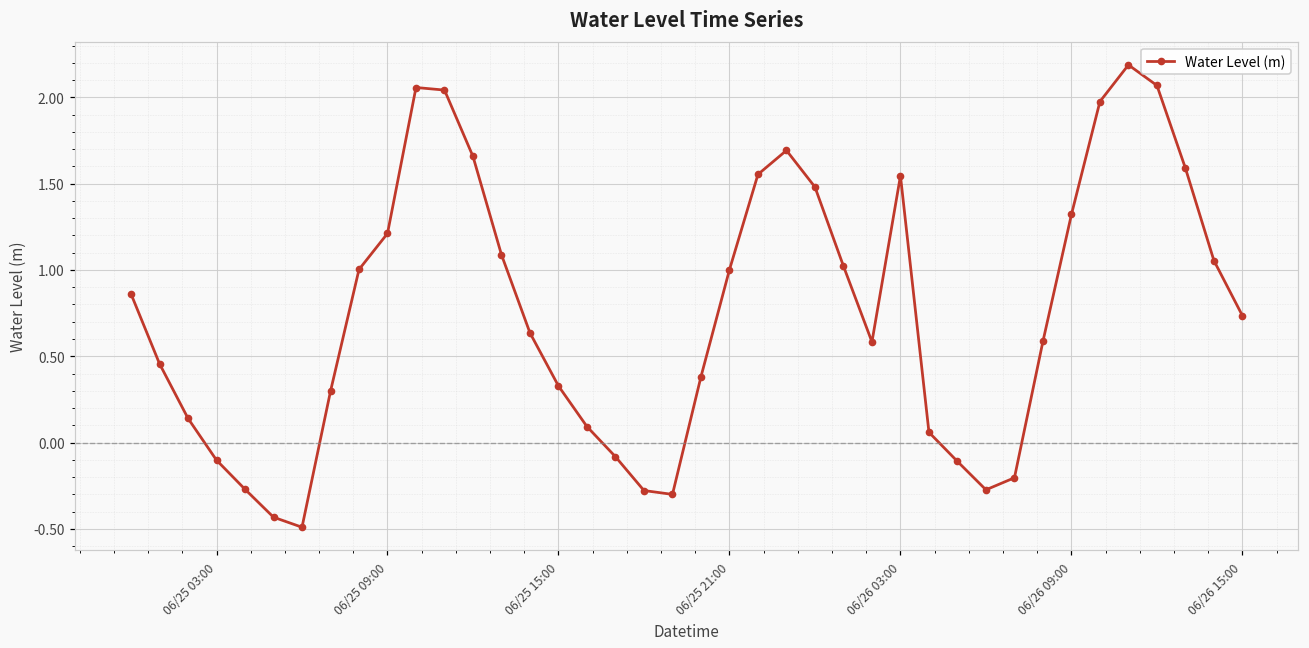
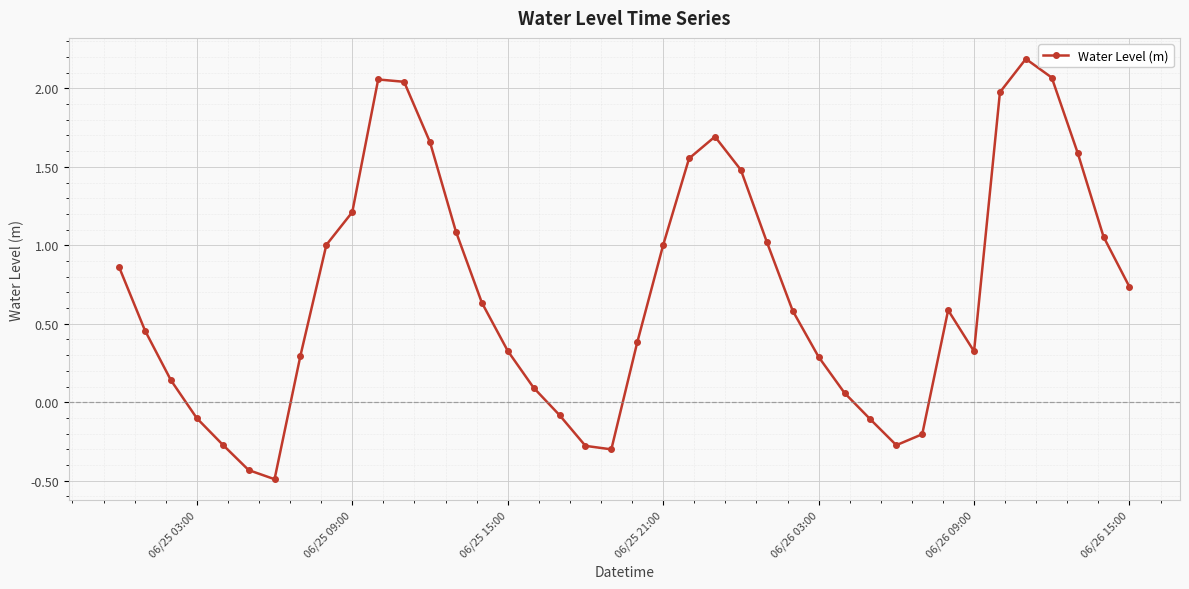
06/26 03:00: 1.55 -> 0.29
06/26 09:00: 1.32 -> 0.32
